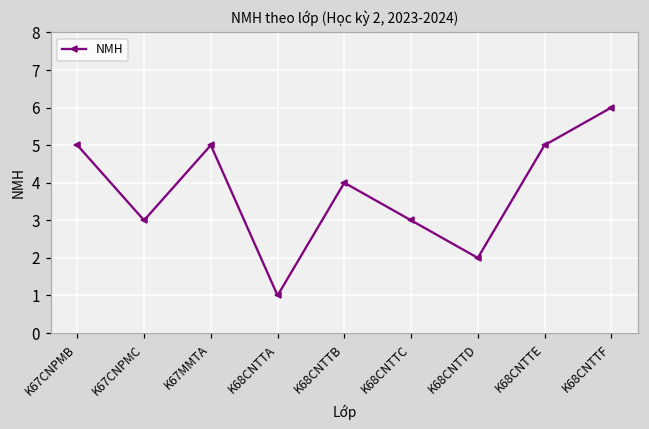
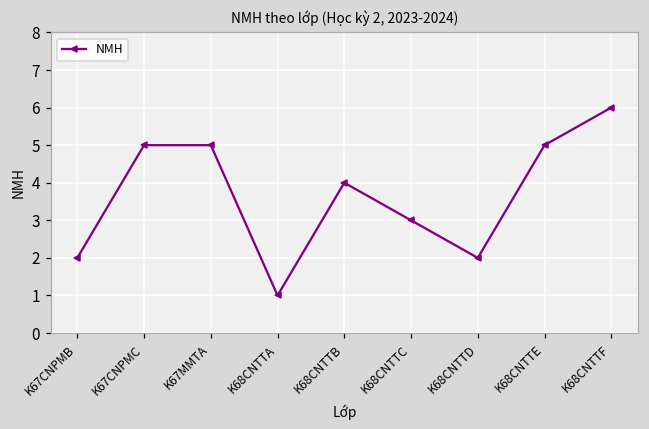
K67CNPMB: 5 -> 2
K67CNPMC: 3 -> 5
